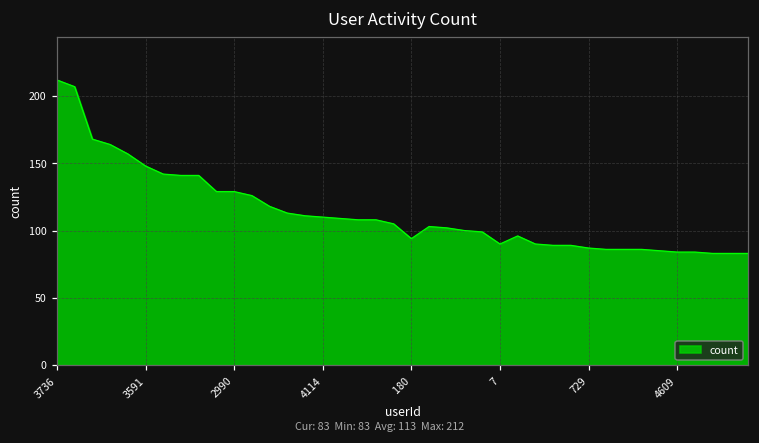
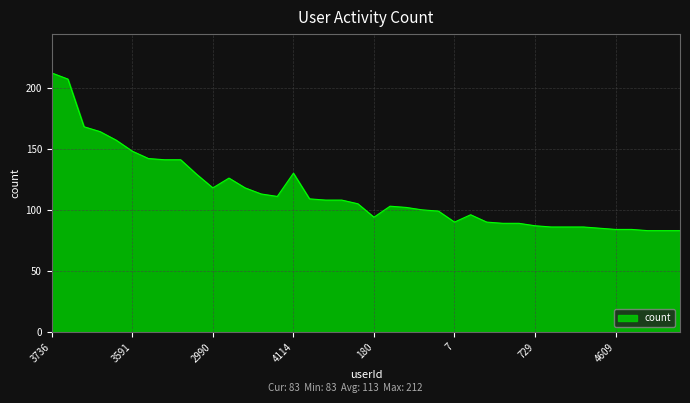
2990: 129 -> 118
4114: 110 -> 130
